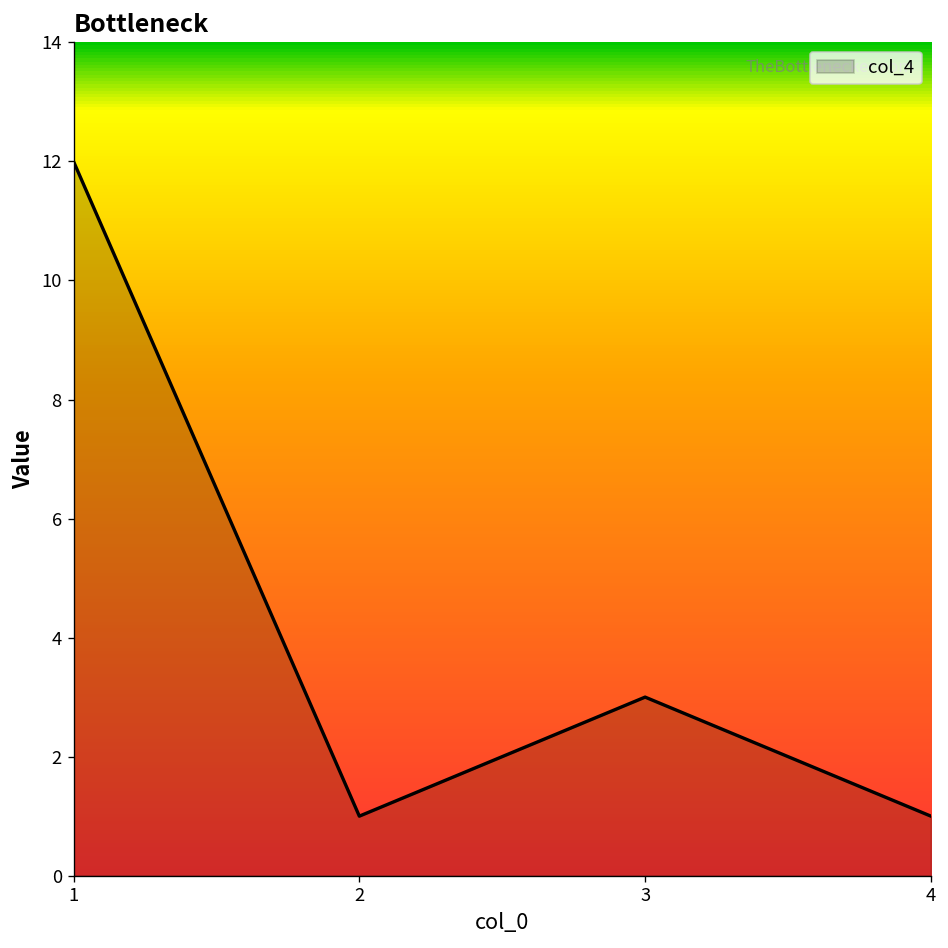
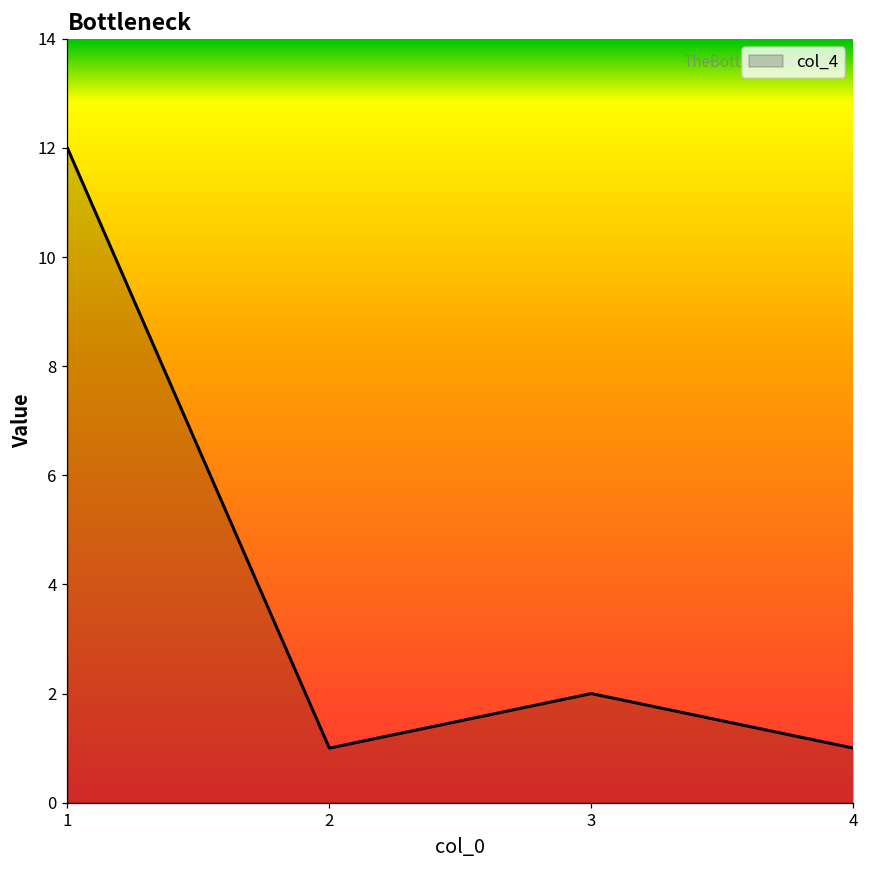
3: 3 -> 2
